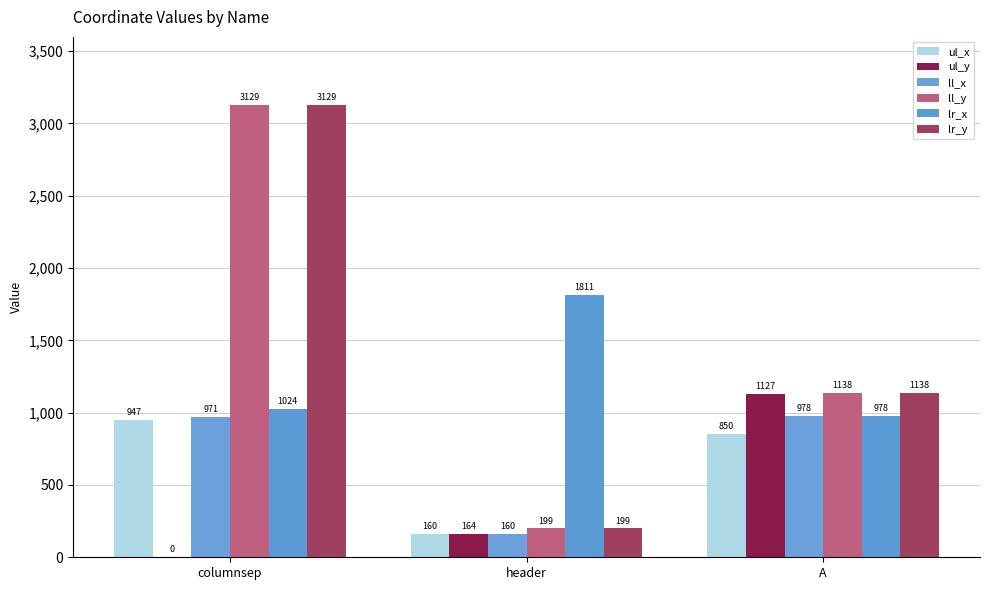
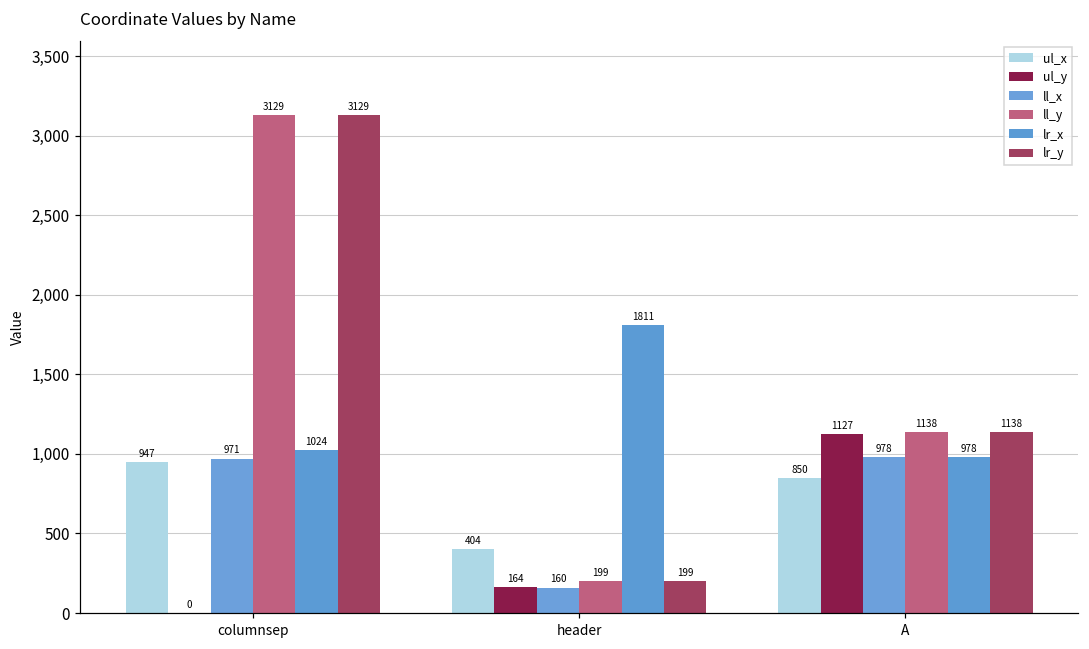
ul_x, header: 160 -> 404
